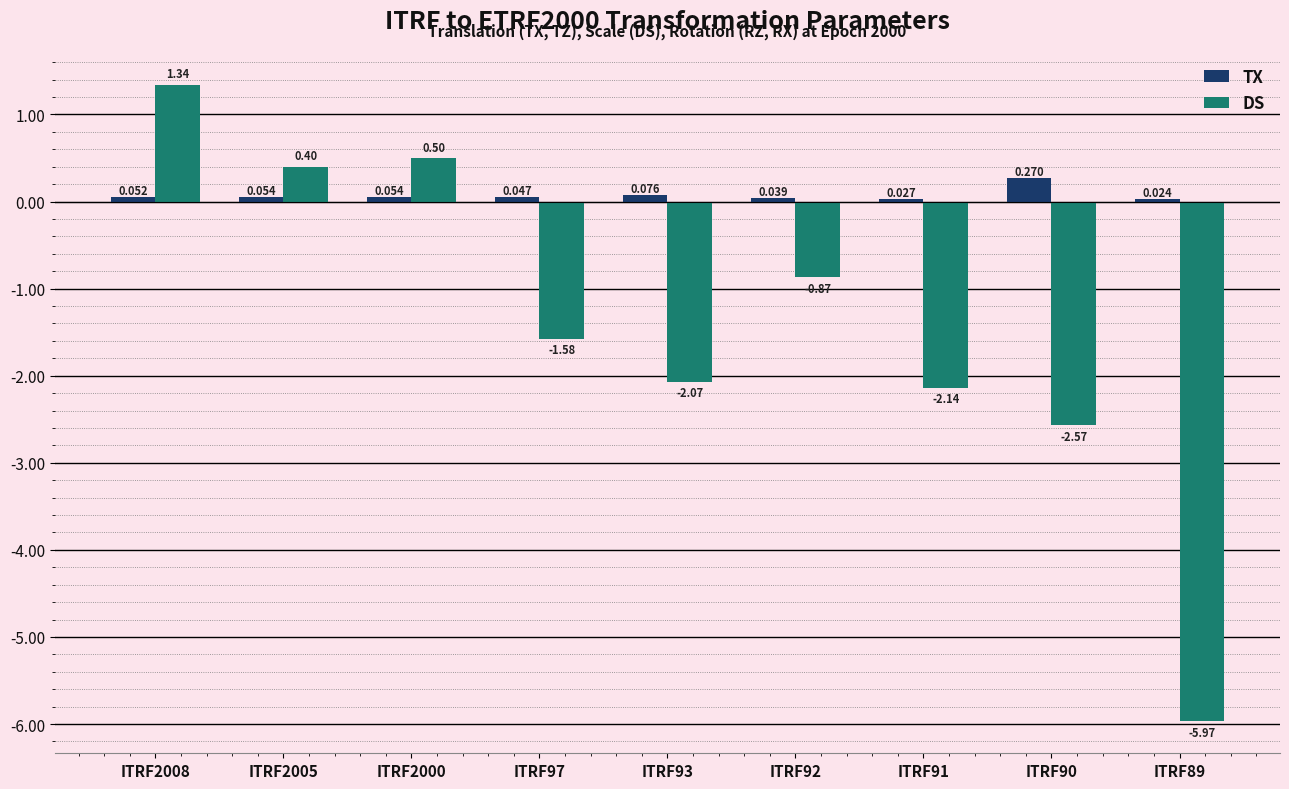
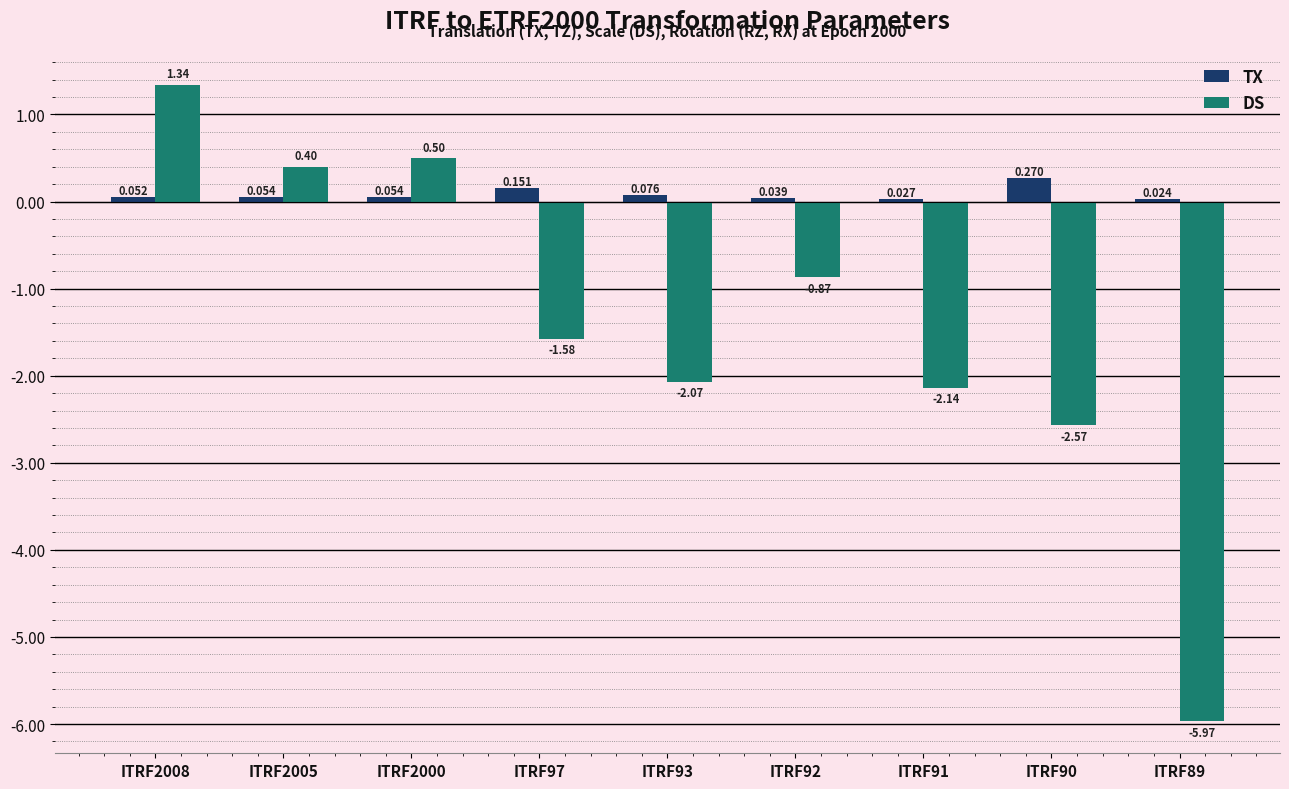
TX, ITRF97: 0.047 -> 0.151
